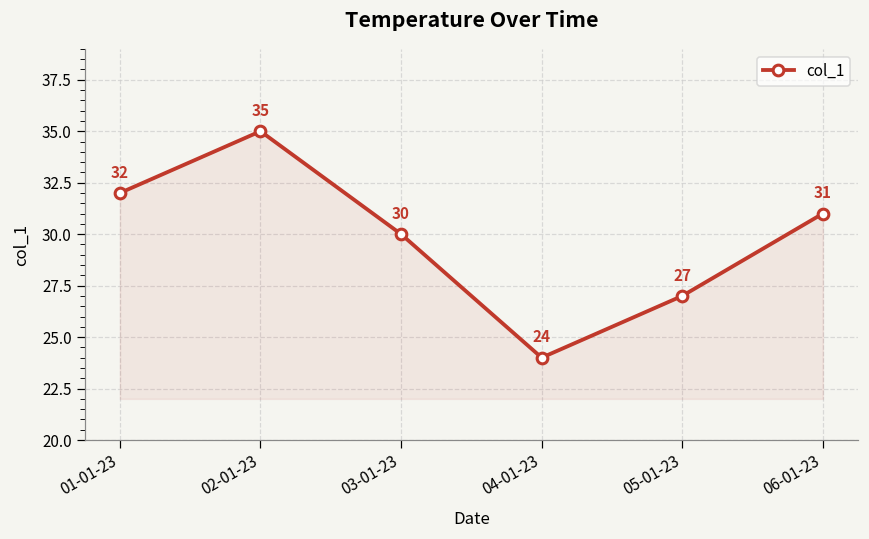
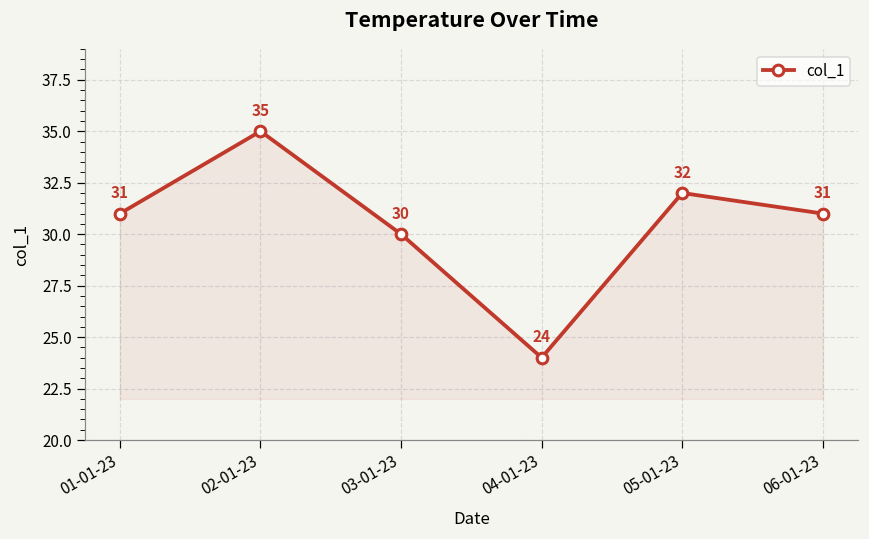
01-01-23: 32 -> 31
05-01-23: 27 -> 32
